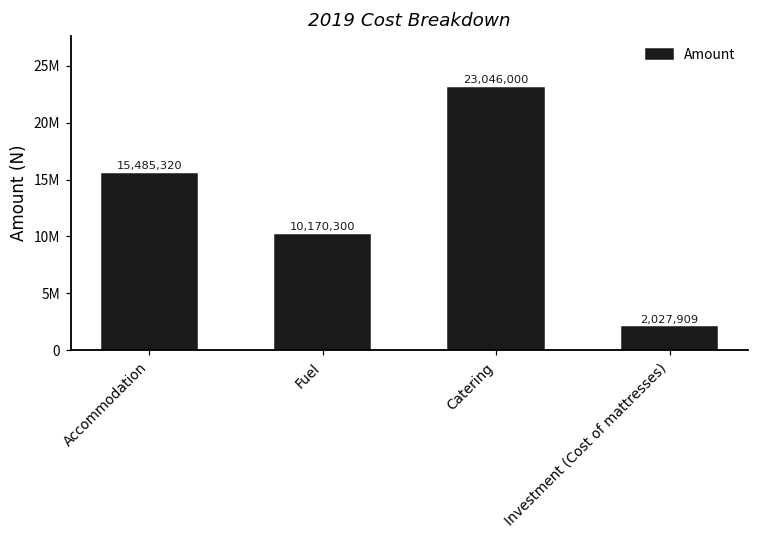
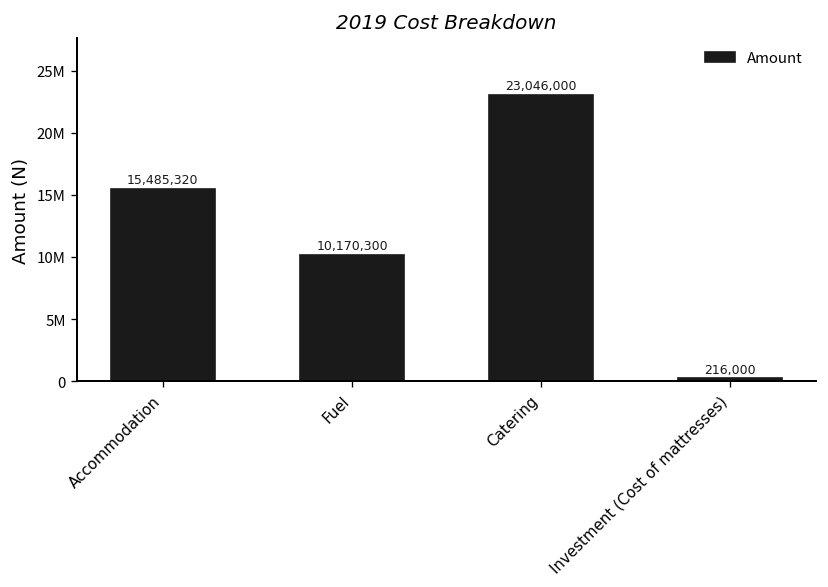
Investment (Cost of mattresses): 2,027,909 -> 216,000
